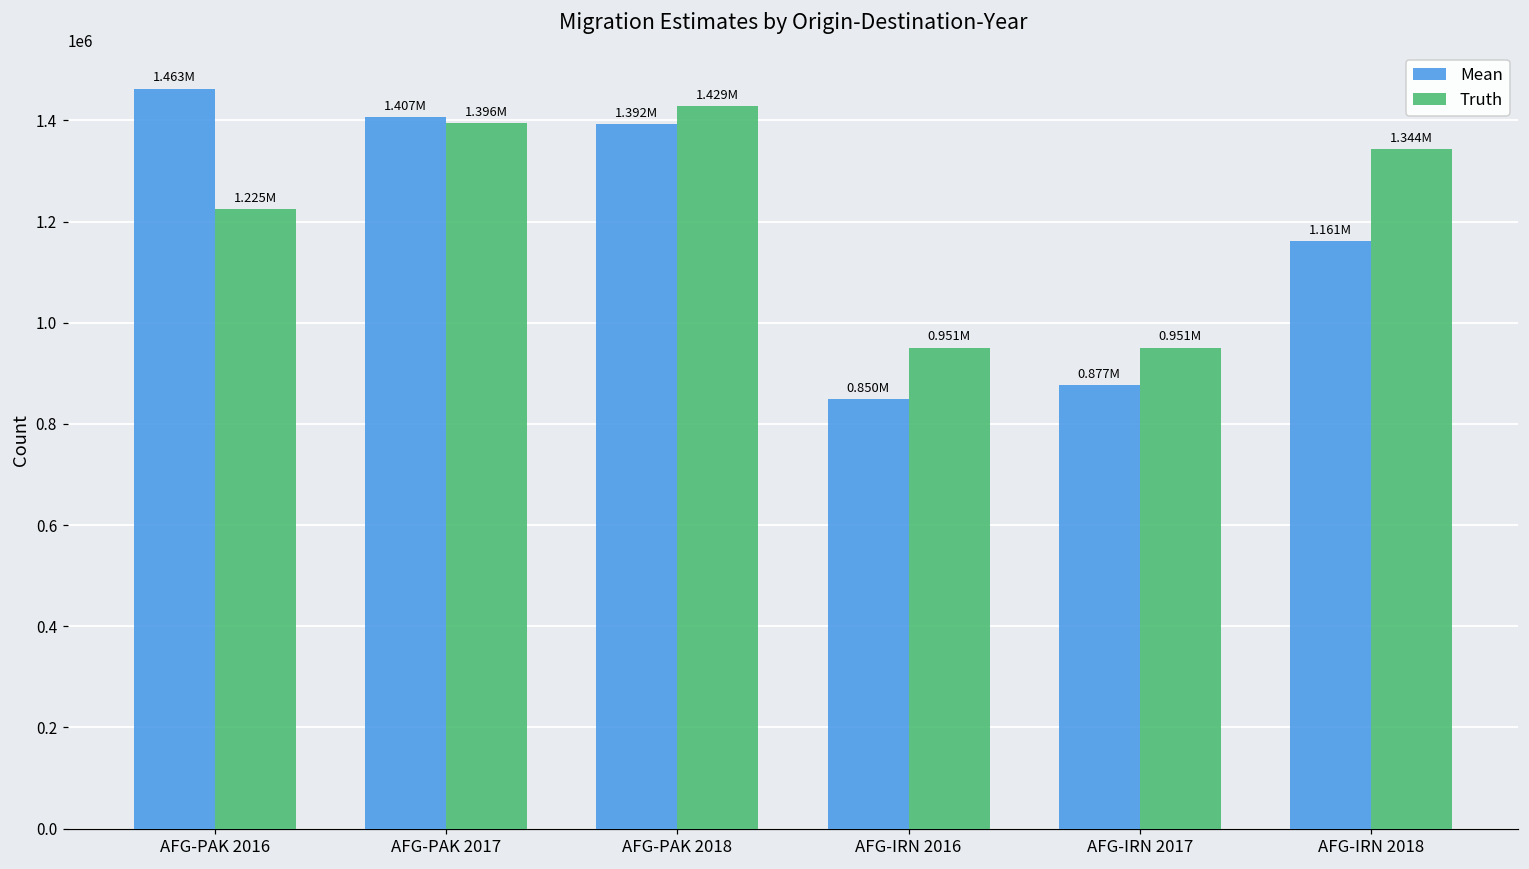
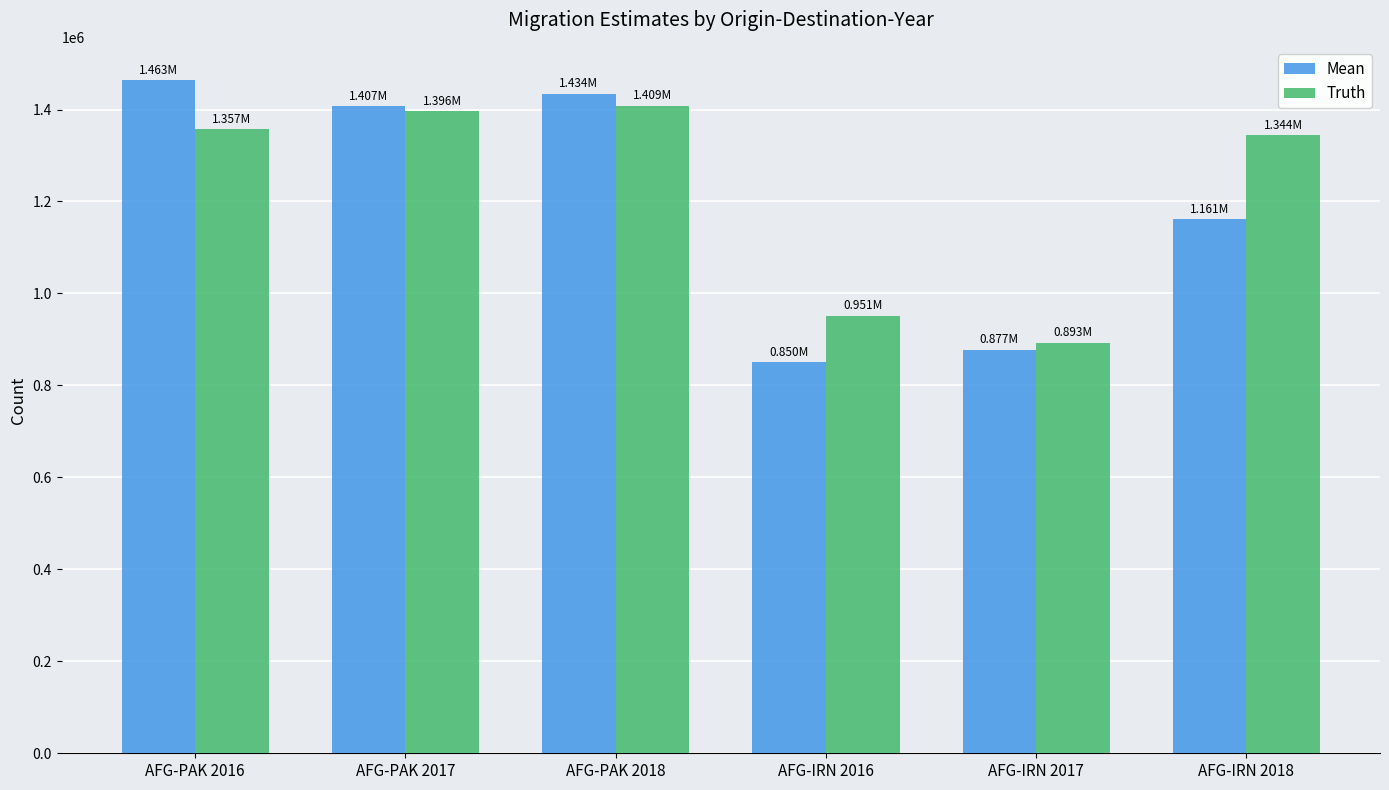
Truth, AFG-PAK 2016: 1.225M -> 1.357M
Mean, AFG-PAK 2018: 1.392M -> 1.434M
Truth, AFG-PAK 2018: 1.429M -> 1.409M
Truth, AFG-IRN 2017: 0.951M -> 0.893M
